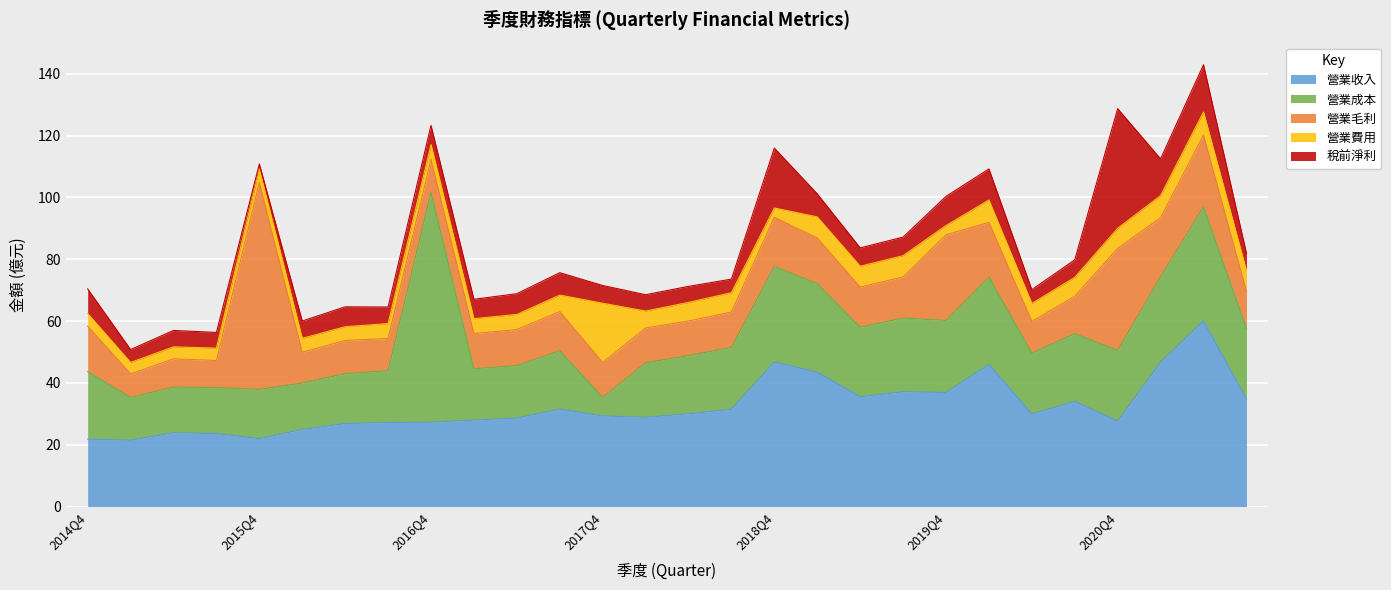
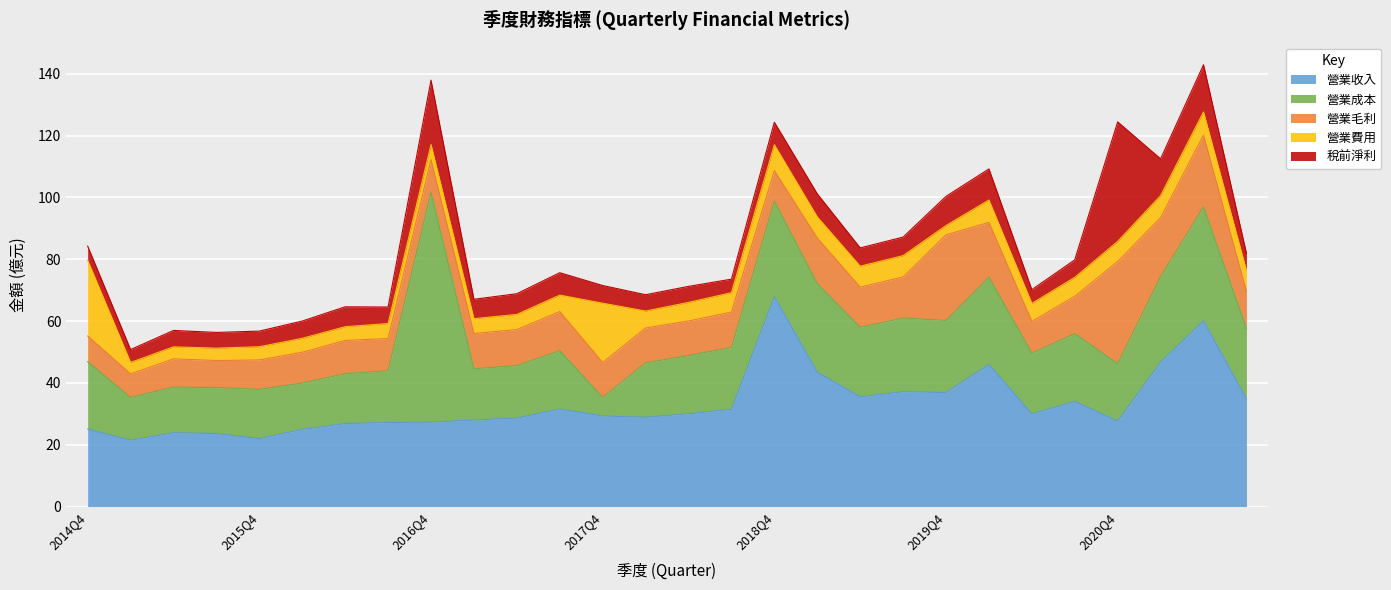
營業收入, 2014Q4: 22 -> 25
營業毛利, 2014Q4: 15 -> 8
營業費用, 2014Q4: 4 -> 24
稅前淨利, 2014Q4: 8 -> 5
營業毛利, 2015Q4: 67 -> 10
稅前淨利, 2015Q4: 2 -> 5
稅前淨利, 2016Q4: 6 -> 21
營業收入, 2018Q4: 47 -> 68
營業毛利, 2018Q4: 16 -> 10
營業費用, 2018Q4: 3 -> 8
稅前淨利, 2018Q4: 19 -> 7
營業成本, 2020Q4: 23 -> 19
